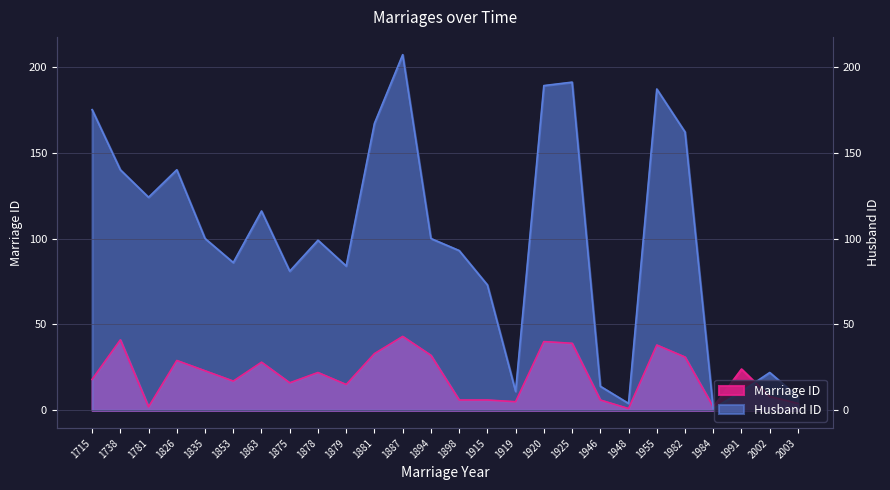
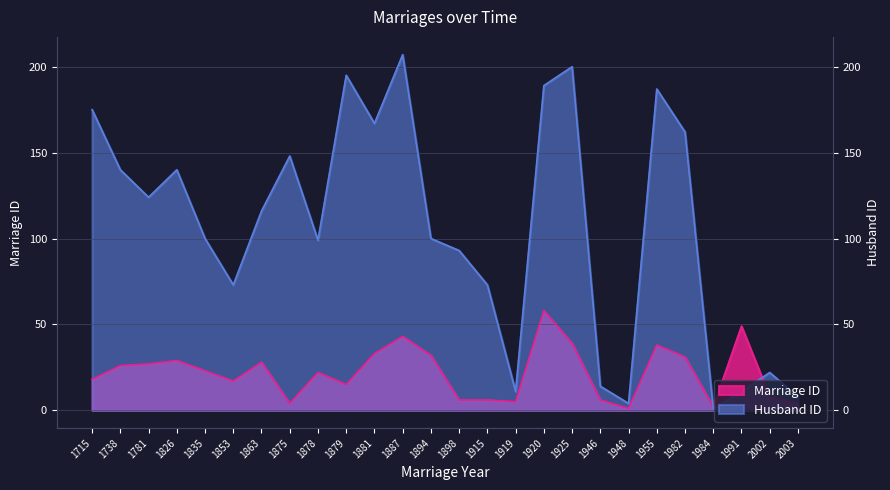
Marriage ID, 1738: 41 -> 26
Marriage ID, 1781: 2 -> 27
Husband ID, 1853: 86 -> 73
Marriage ID, 1875: 16 -> 4
Husband ID, 1875: 81 -> 148
Husband ID, 1879: 84 -> 195
Marriage ID, 1920: 40 -> 58
Husband ID, 1925: 191 -> 200
Marriage ID, 1991: 24 -> 49
